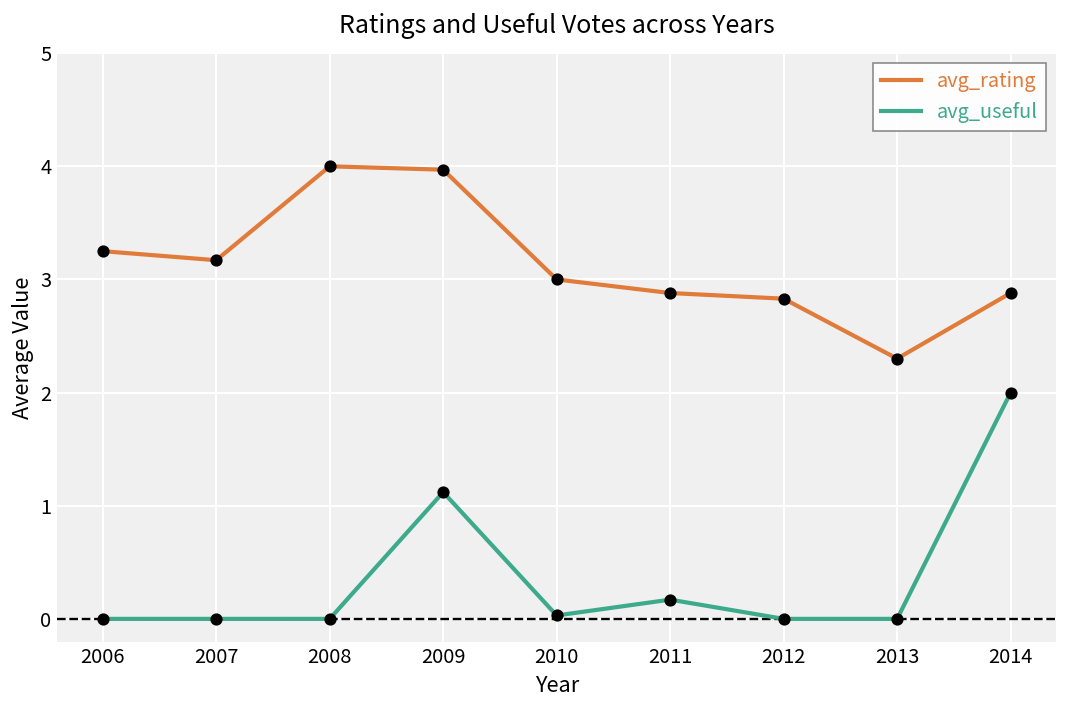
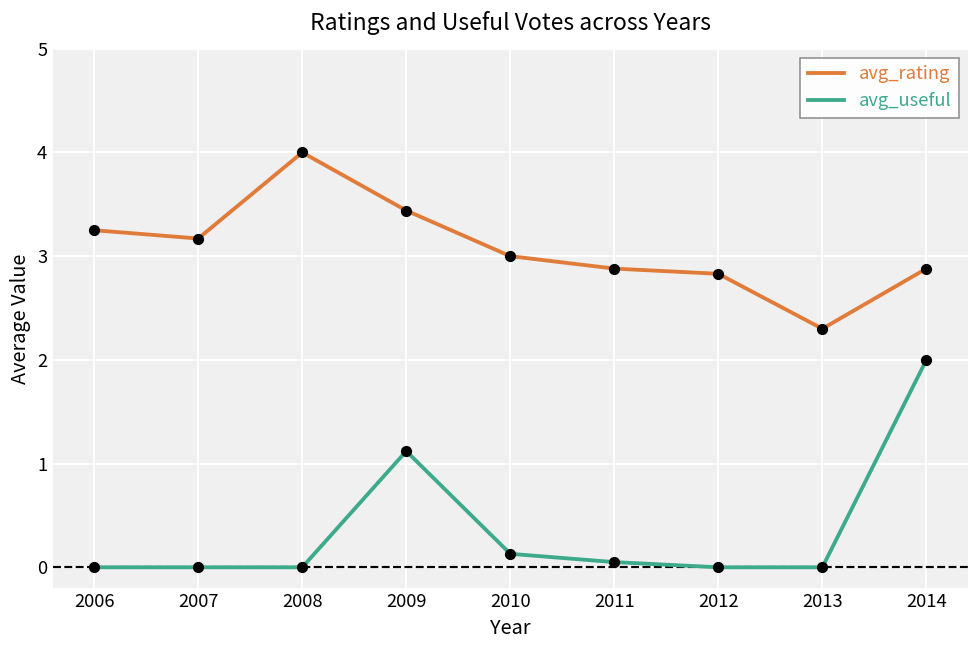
avg_rating, 2009: 4.0 -> 3.4
avg_useful, 2010: 0.0 -> 0.1
avg_useful, 2011: 0.2 -> 0.1
